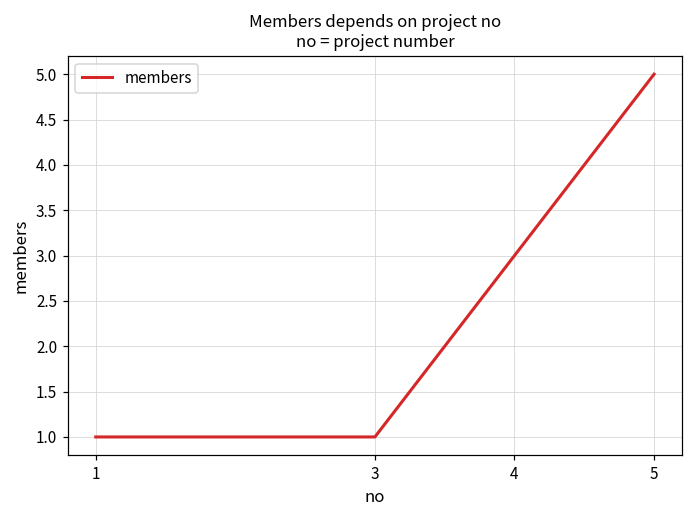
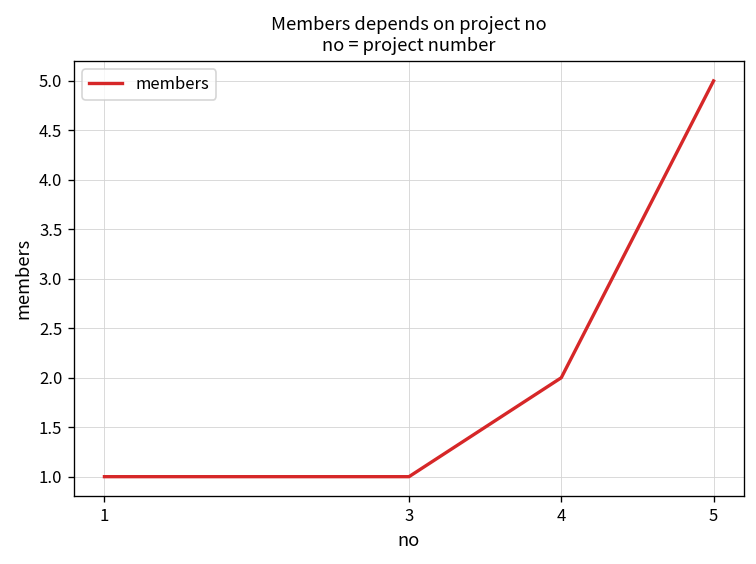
4: 3 -> 2
